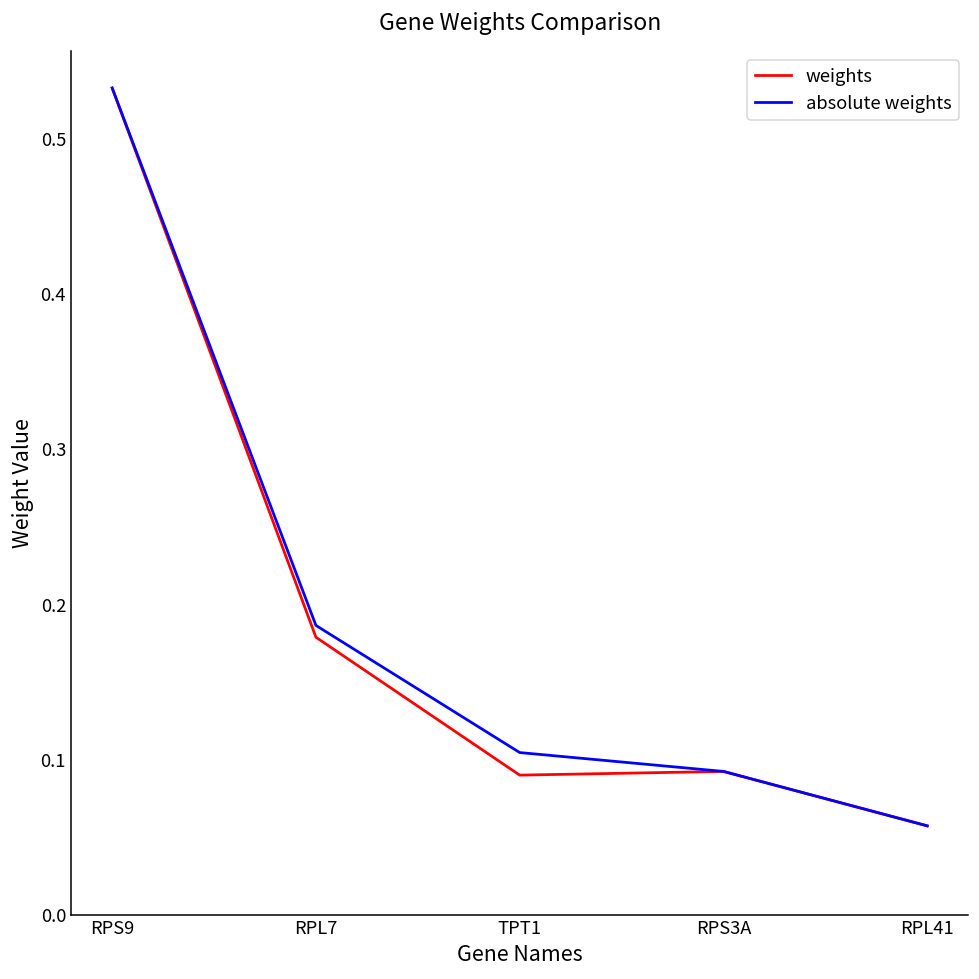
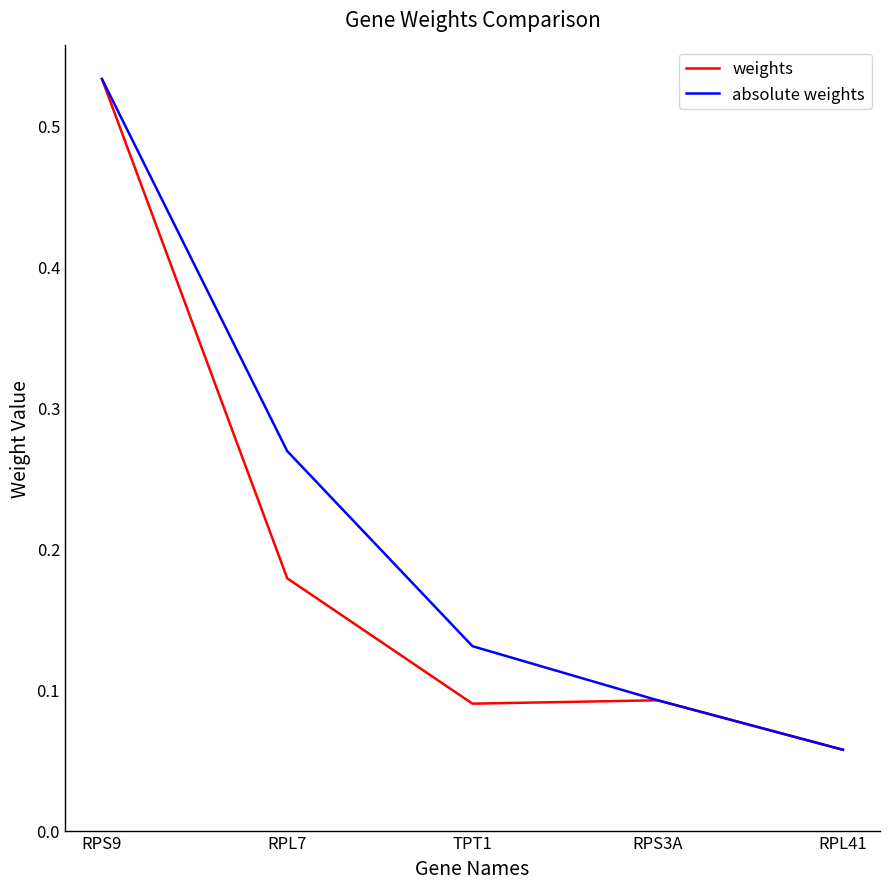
absolute weights, RPL7: 0.187 -> 0.269
absolute weights, TPT1: 0.105 -> 0.131
